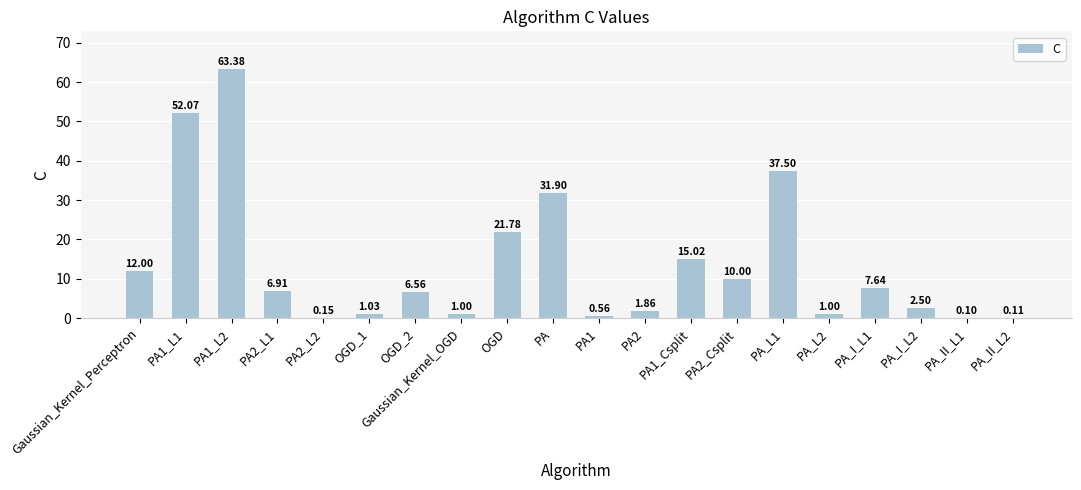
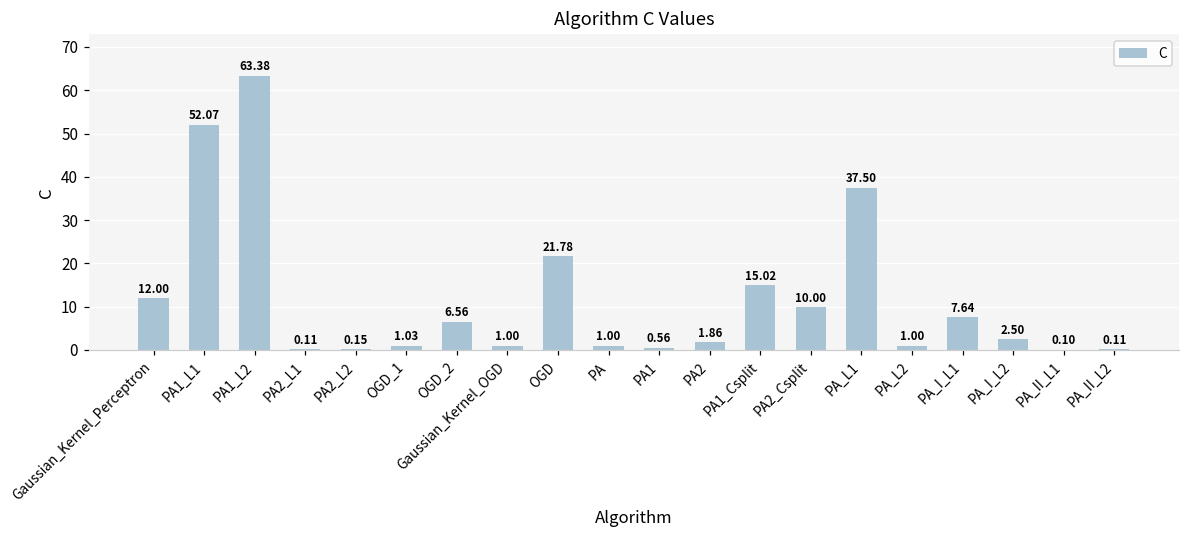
PA2_L1: 6.91 -> 0.11
PA: 31.90 -> 1.00
